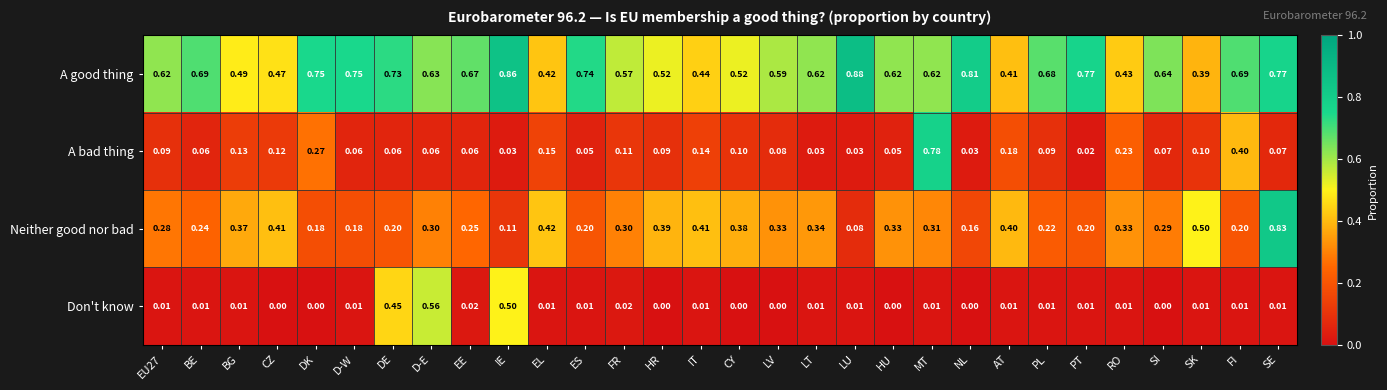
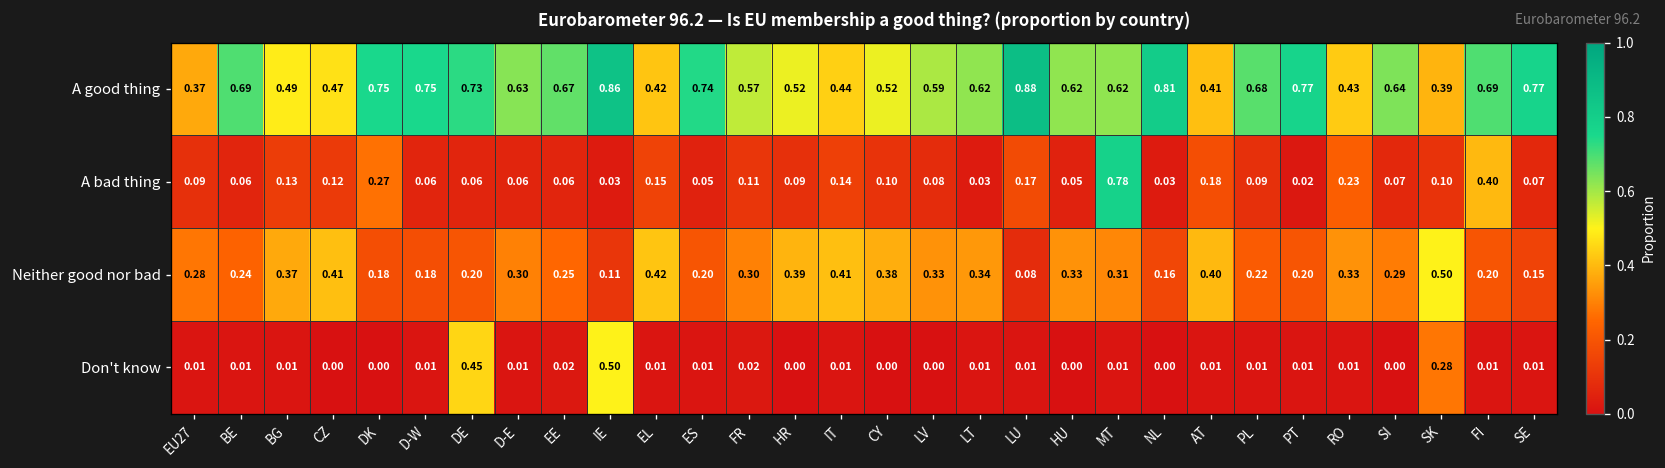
A good thing, EU27: 0.62 -> 0.37
A bad thing, LU: 0.03 -> 0.17
Neither good nor bad, SE: 0.83 -> 0.15
Don't know, D-E: 0.56 -> 0.01
Don't know, SK: 0.01 -> 0.28
